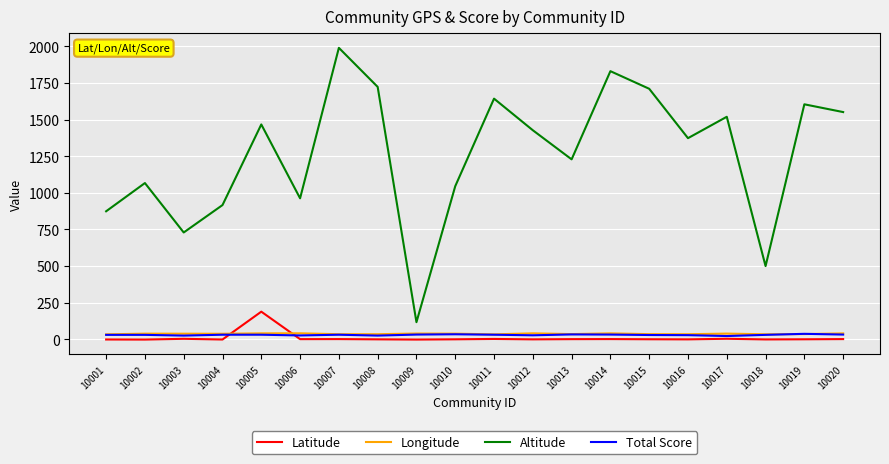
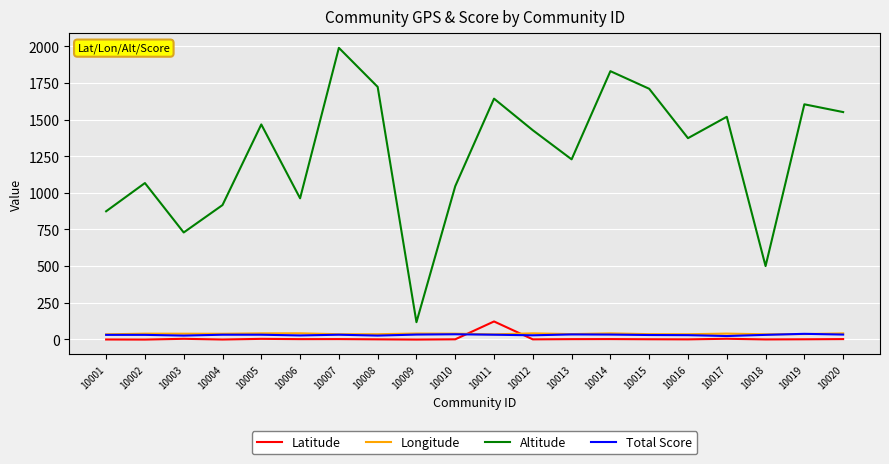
Latitude, 10005: 190 -> 0
Latitude, 10011: 0 -> 120
